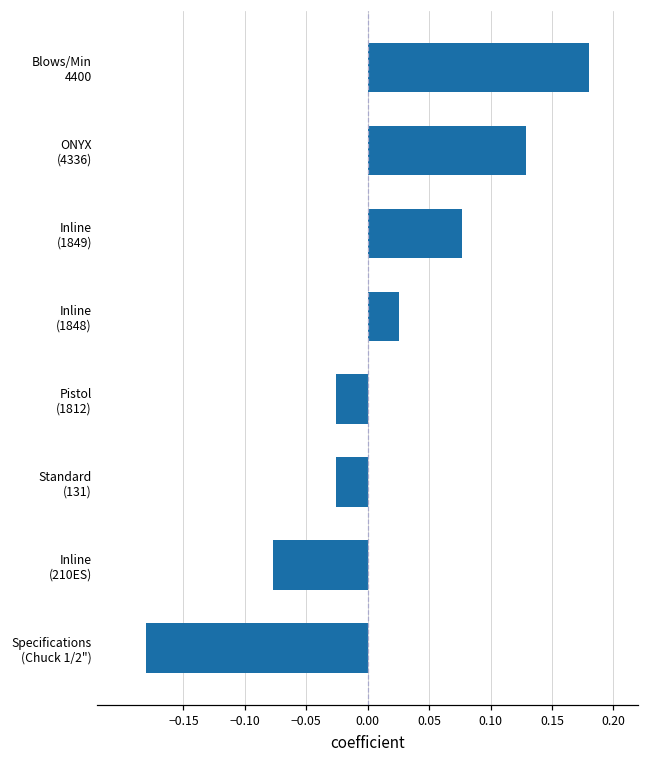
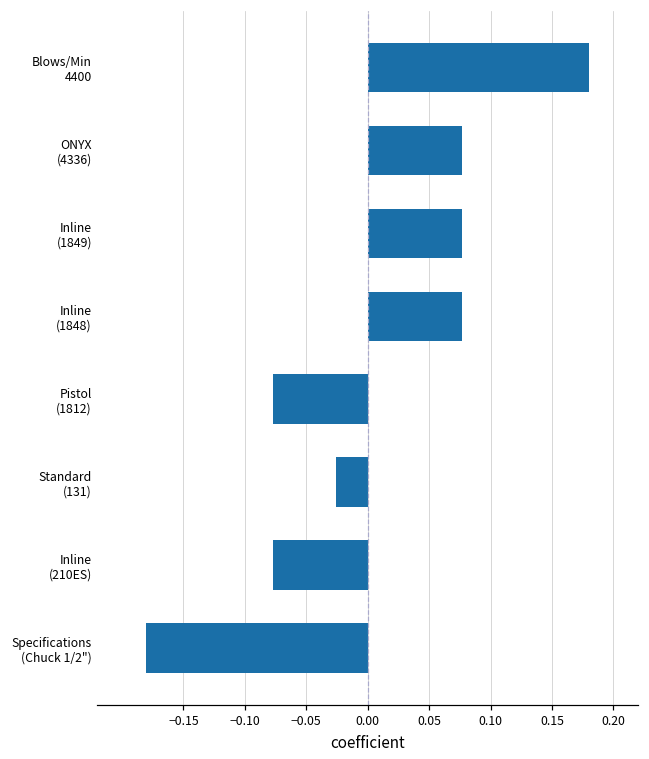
ONYX (4336): 0.129 -> 0.077
Inline (1848): 0.026 -> 0.077
Pistol (1812): -0.026 -> -0.077
